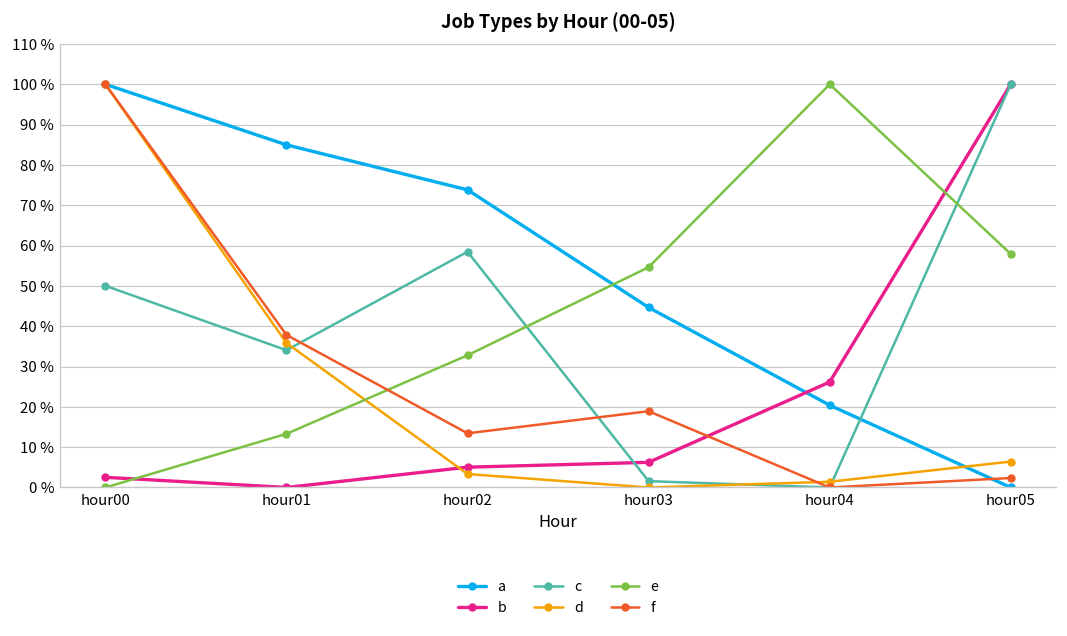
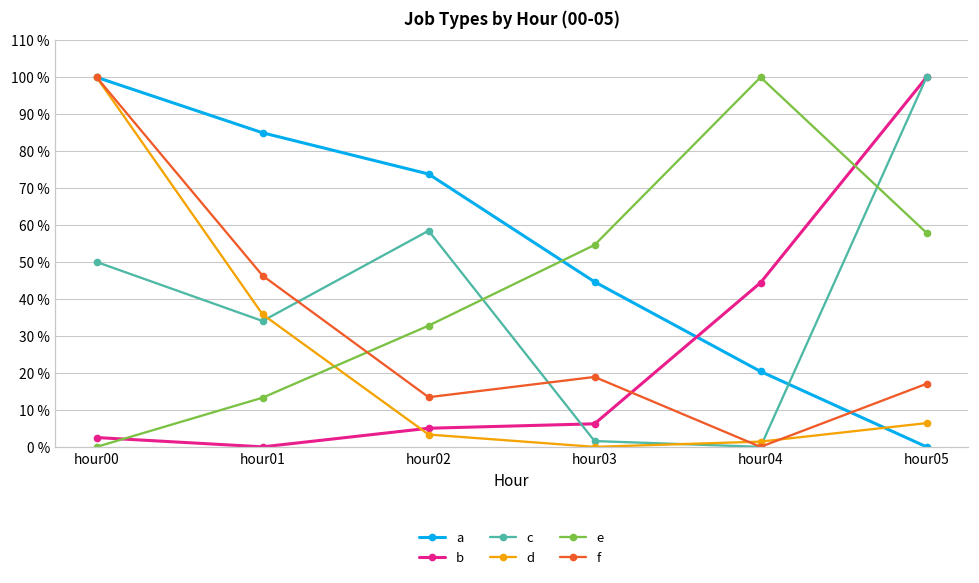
f, hour01: 38 % -> 46 %
b, hour04: 26 % -> 44 %
f, hour05: 2 % -> 17 %
